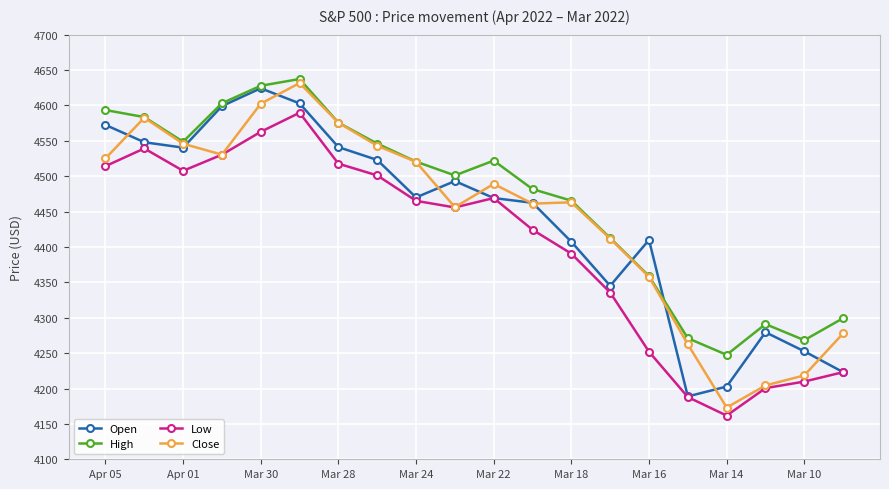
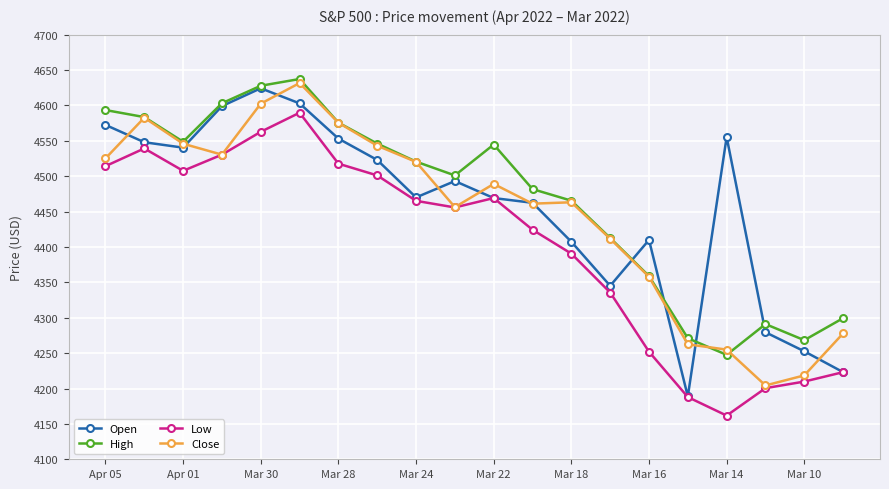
Open, Mar 28: 4540 -> 4550
High, Mar 22: 4520 -> 4540
Open, Mar 14: 4200 -> 4560
Close, Mar 14: 4170 -> 4250
